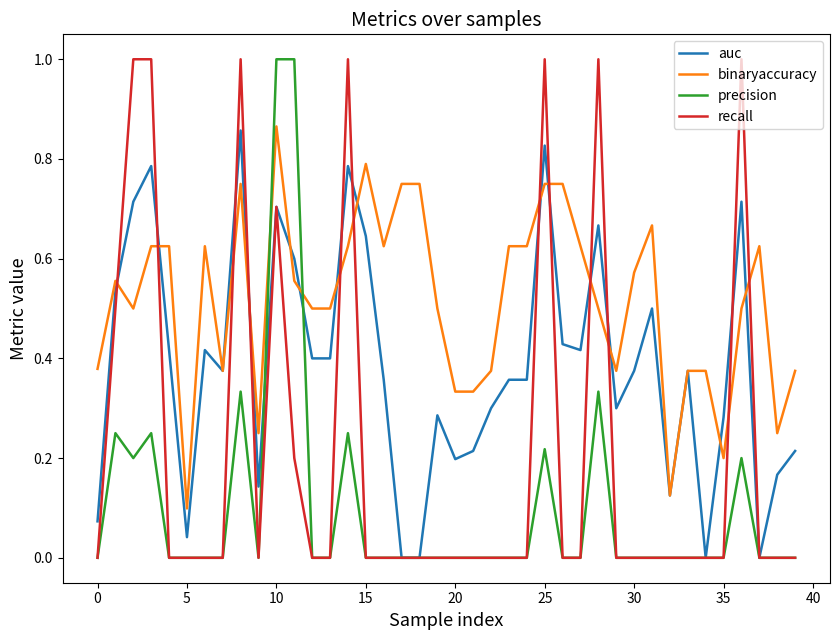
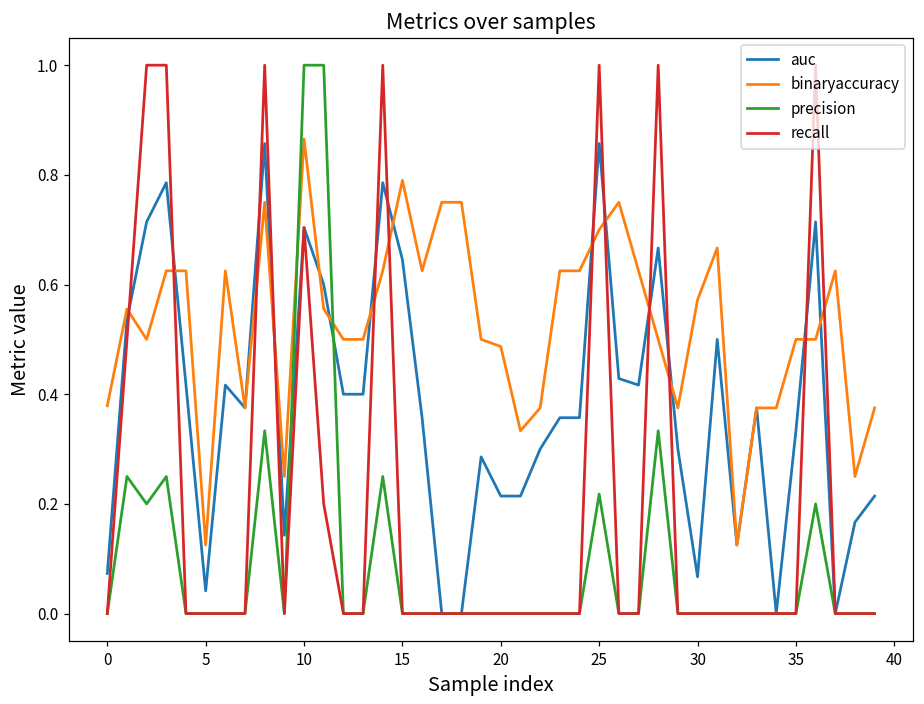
binaryaccuracy, 5: 0.10 -> 0.13
auc, 20: 0.20 -> 0.21
binaryaccuracy, 20: 0.33 -> 0.49
auc, 25: 0.83 -> 0.86
binaryaccuracy, 25: 0.75 -> 0.70
auc, 30: 0.38 -> 0.07
auc, 35: 0.28 -> 0.33
binaryaccuracy, 35: 0.2 -> 0.5
